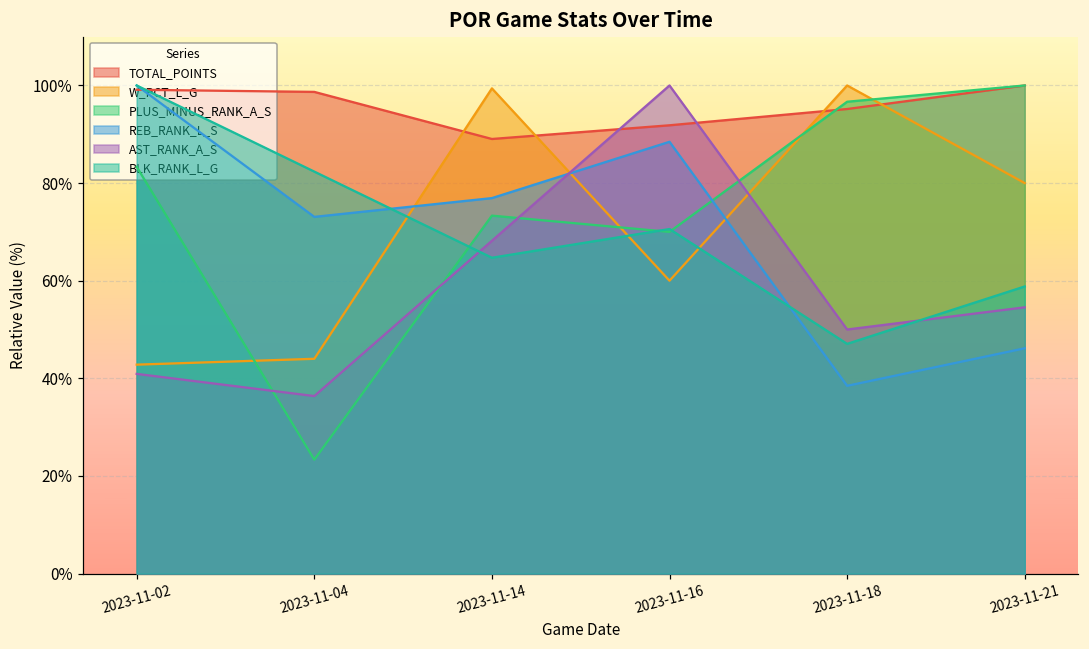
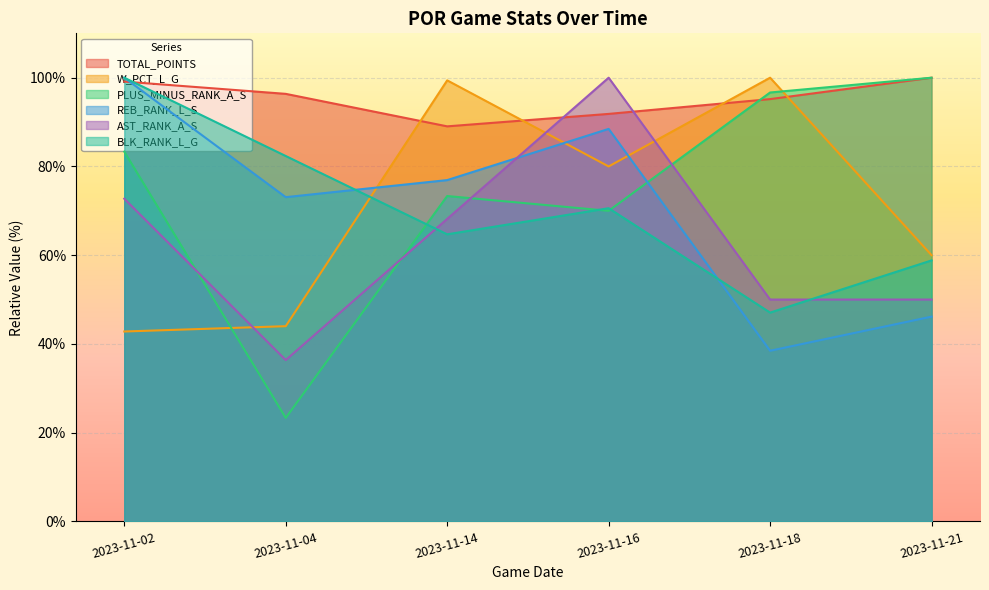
AST_RANK_A_S, 2023-11-02: 41% -> 73%
TOTAL_POINTS, 2023-11-04: 99% -> 96%
W_PCT_L_G, 2023-11-16: 60% -> 80%
W_PCT_L_G, 2023-11-21: 80% -> 60%
AST_RANK_A_S, 2023-11-21: 55% -> 50%
